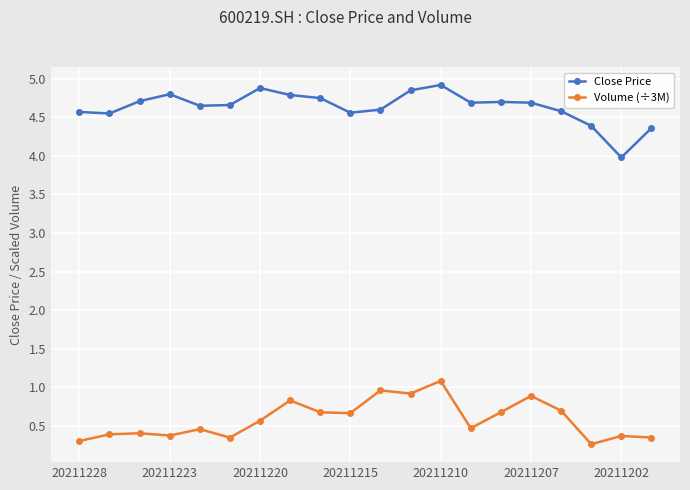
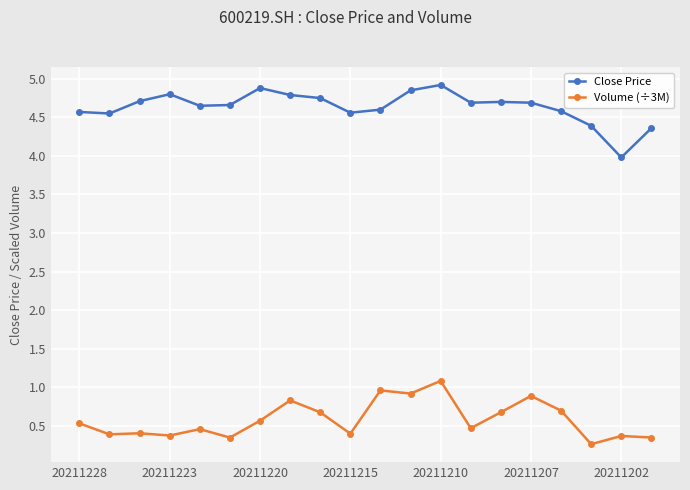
Volume (÷3M), 20211228: 0.3 -> 0.5
Volume (÷3M), 20211215: 0.7 -> 0.4
